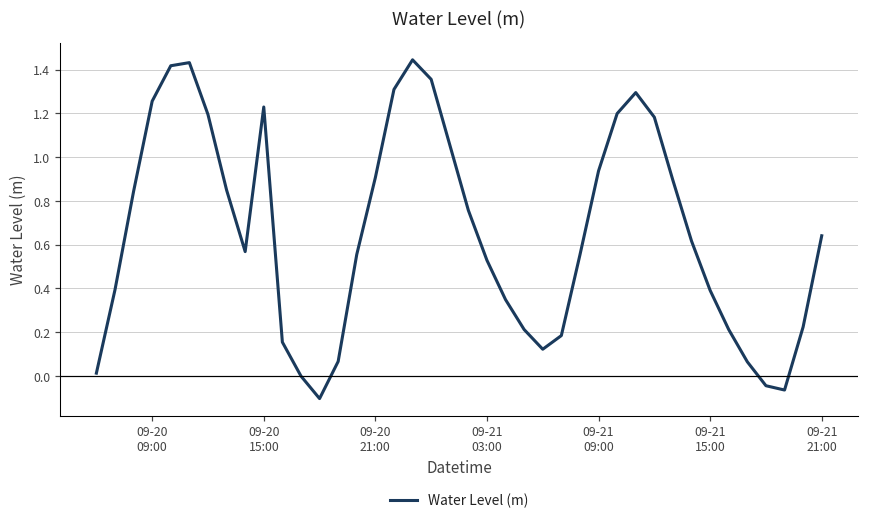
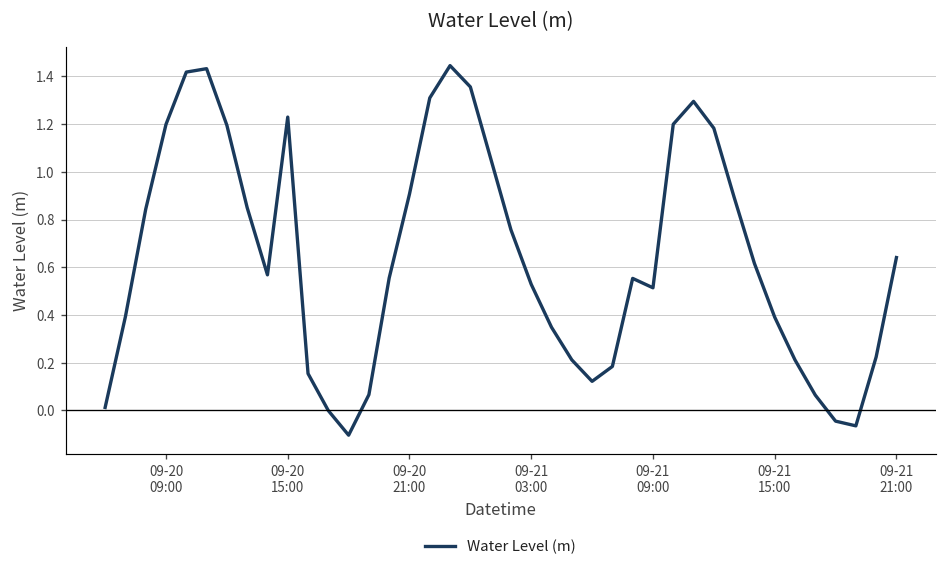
09-20 09:00: 1.26 -> 1.20
09-21 09:00: 0.94 -> 0.51
